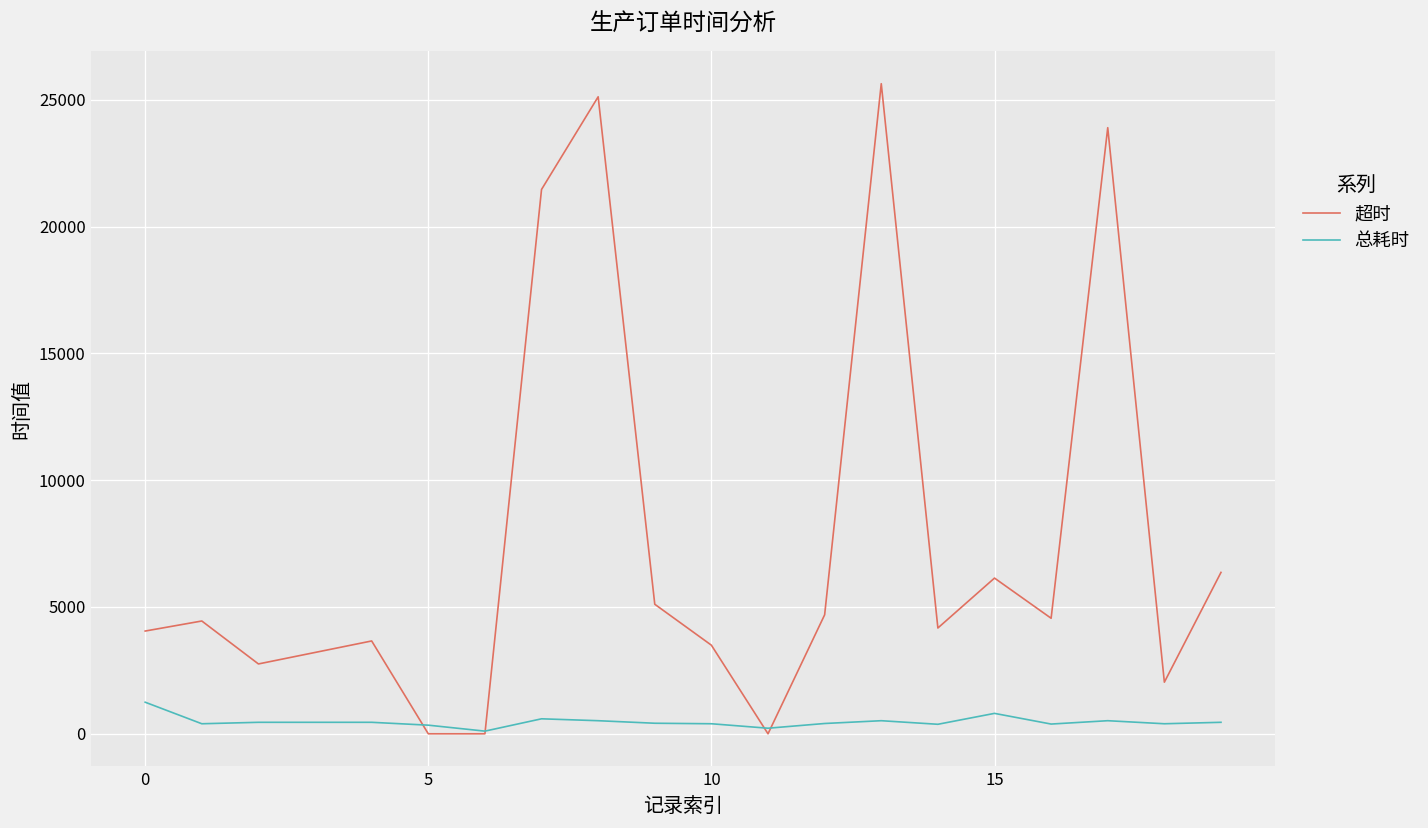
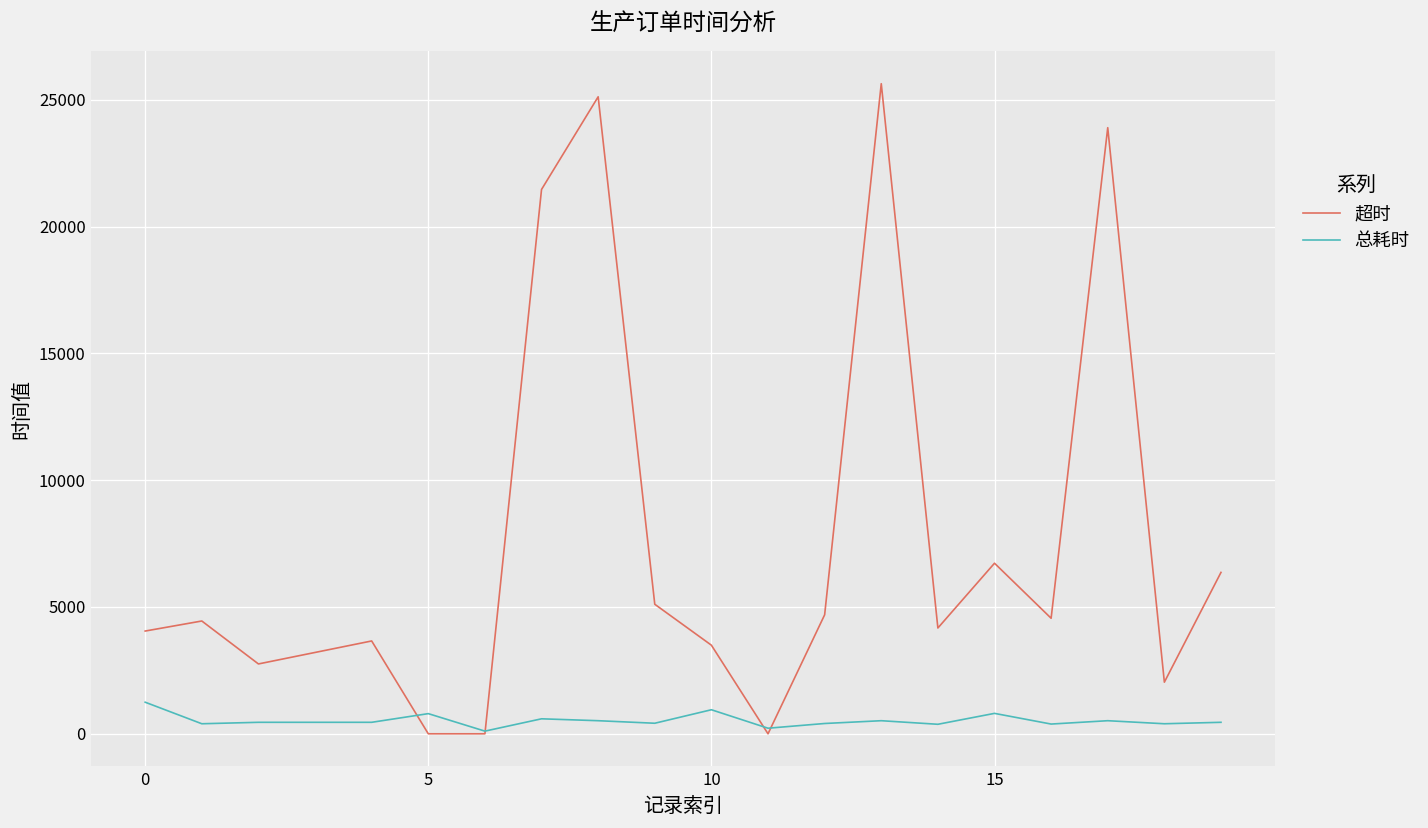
总耗时, 5: 300 -> 800
总耗时, 10: 400 -> 900
超时, 15: 6100 -> 6700
